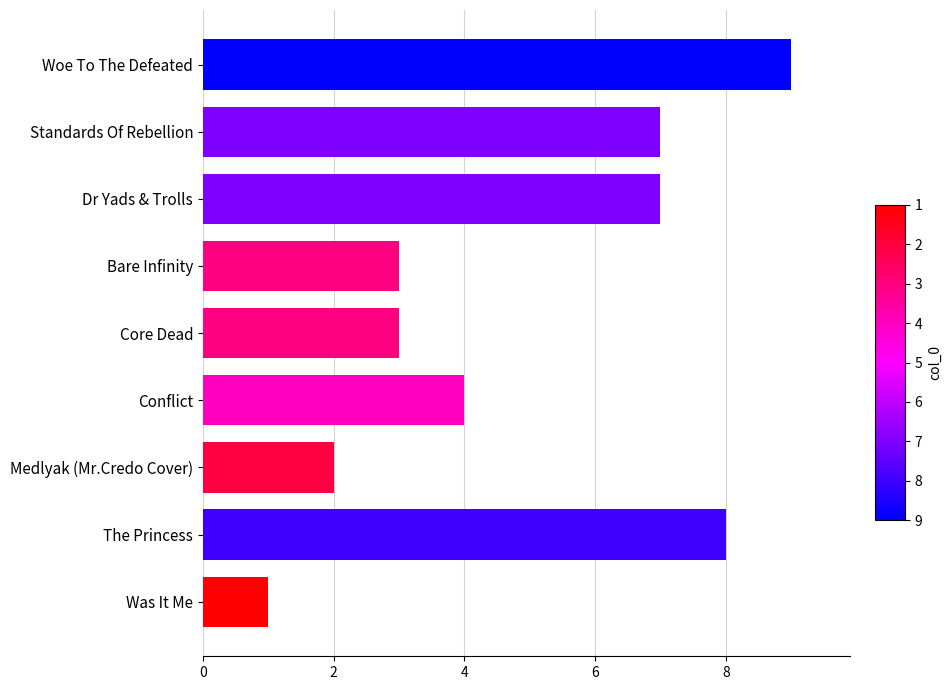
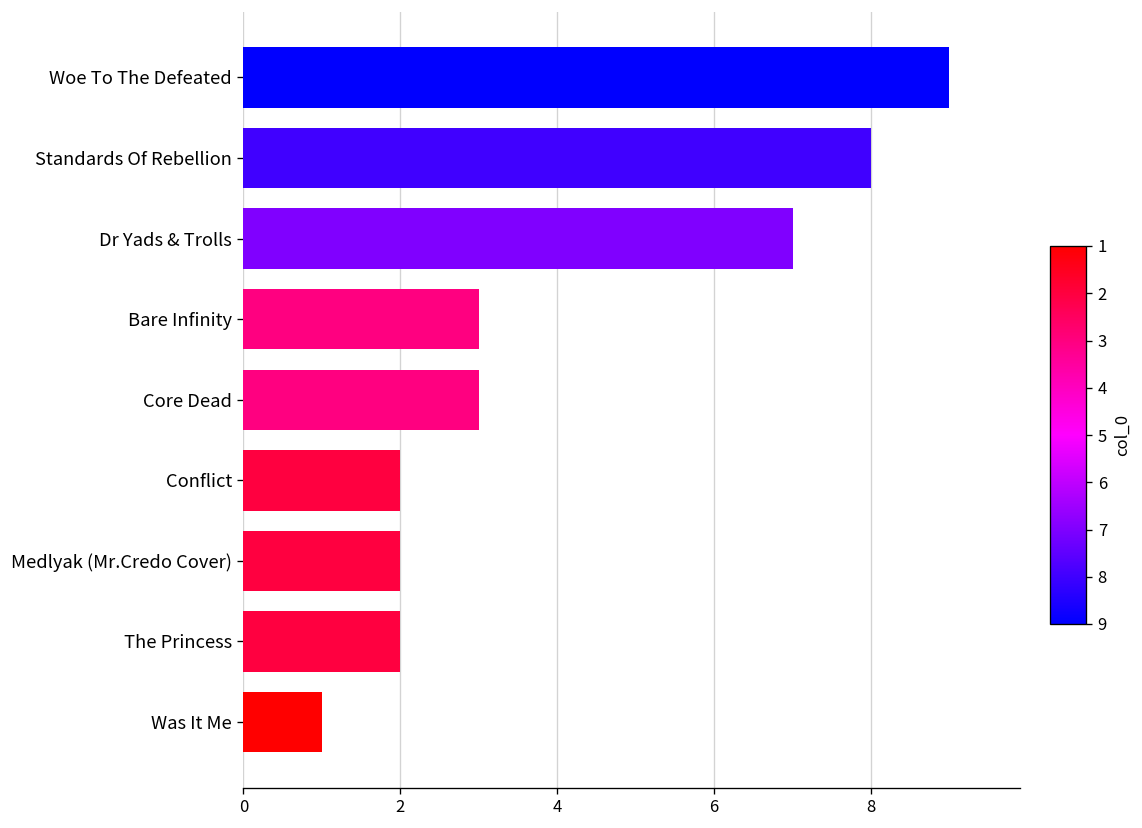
Standards Of Rebellion: 7 -> 8
Conflict: 4 -> 2
The Princess: 8 -> 2
